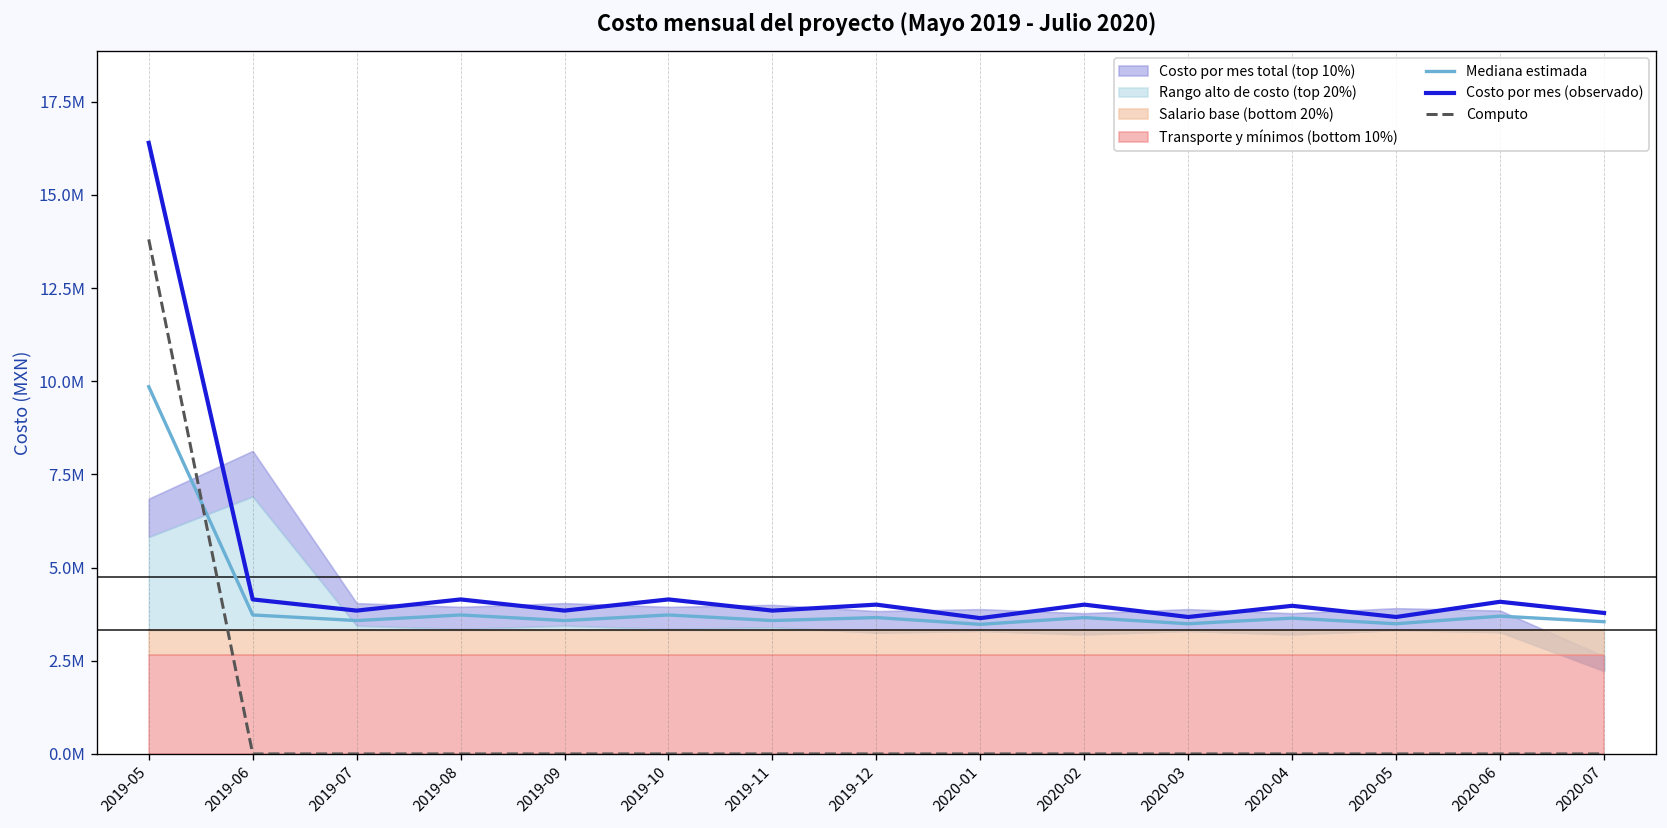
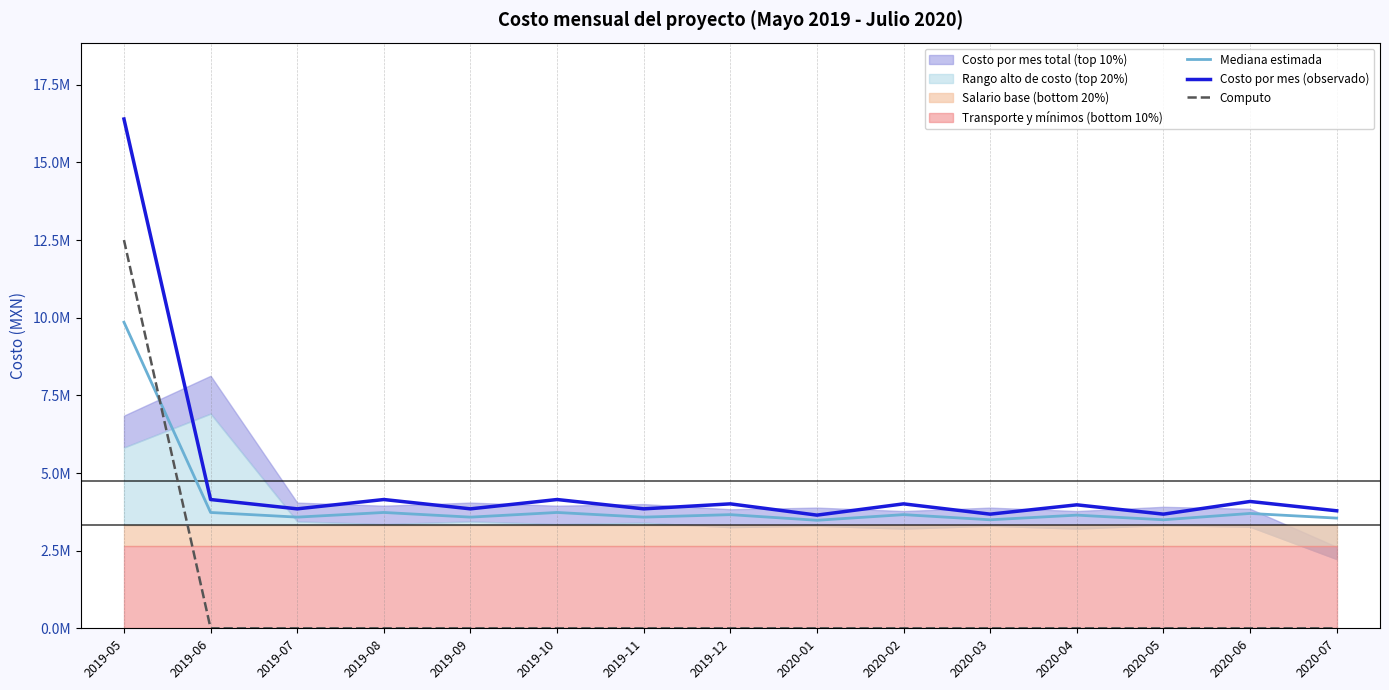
Computo, 2019-05: 13800000 -> 12500000
